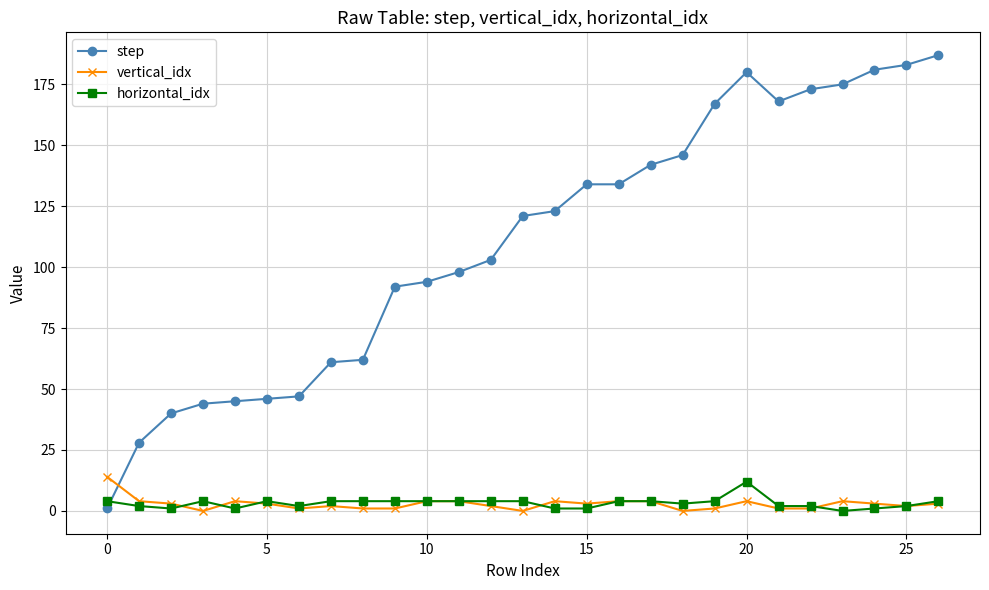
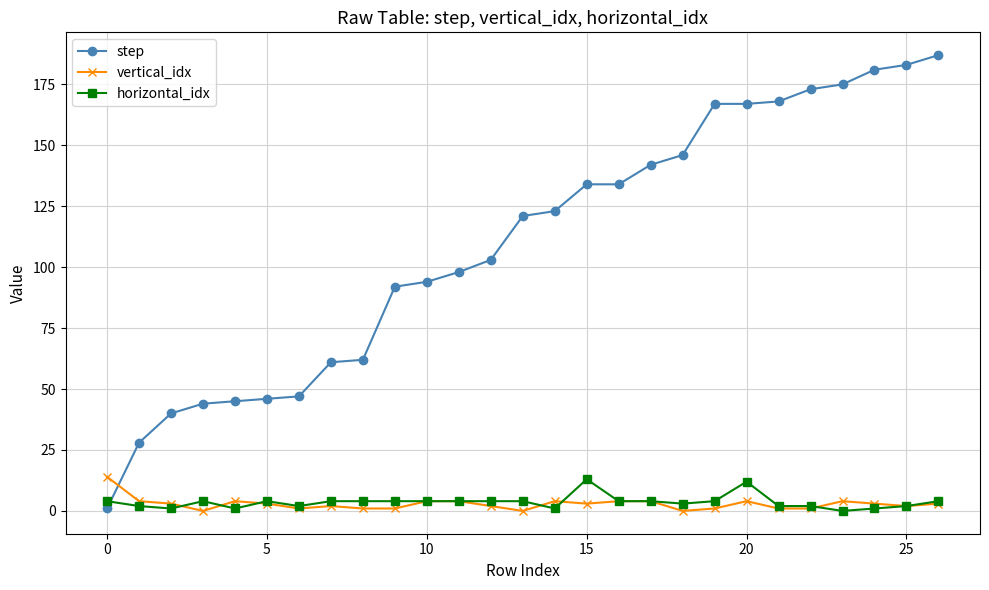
horizontal_idx, 15: 1 -> 13
step, 20: 180 -> 167
